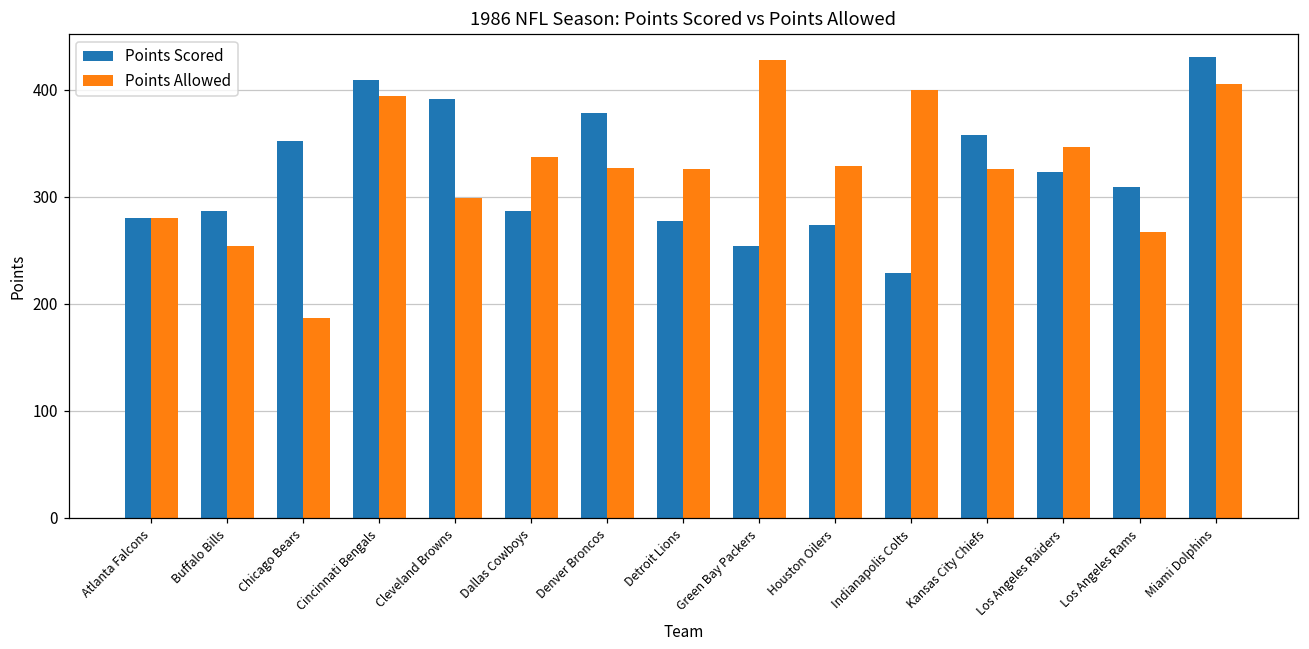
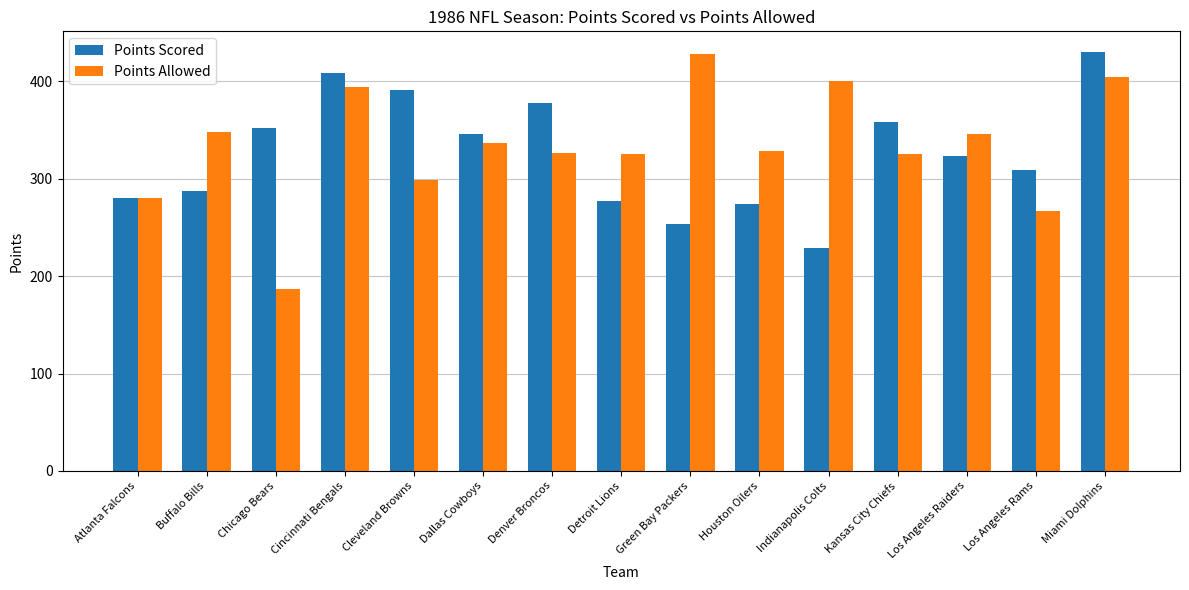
Points Allowed, Buffalo Bills: 250 -> 350
Points Scored, Dallas Cowboys: 290 -> 350
